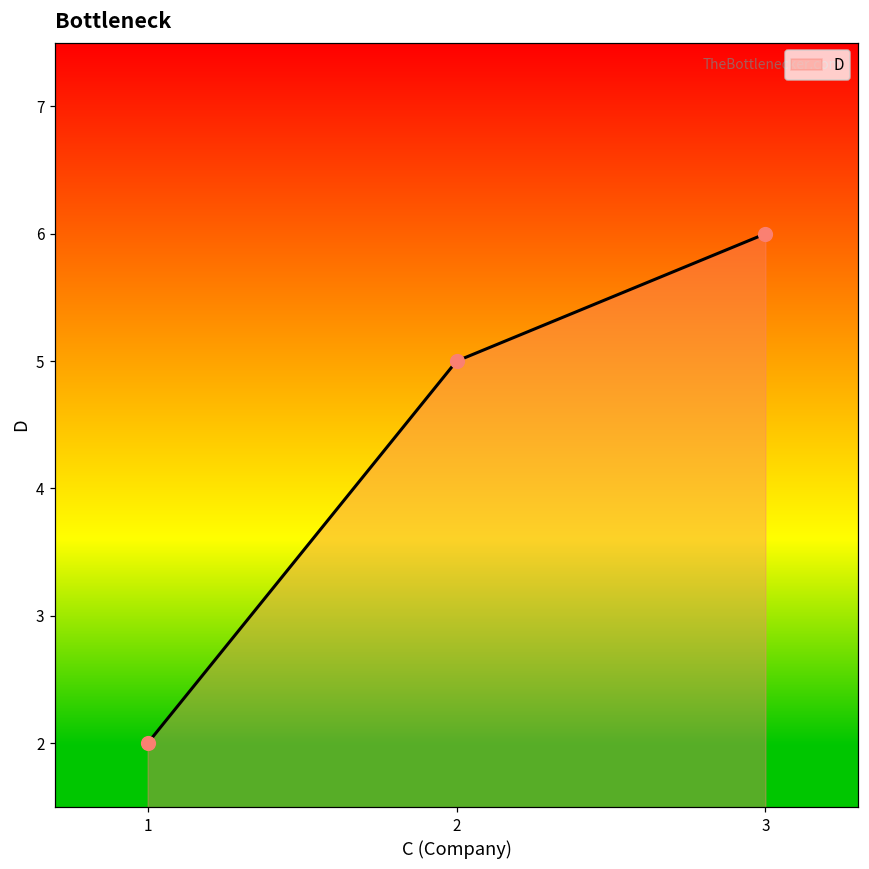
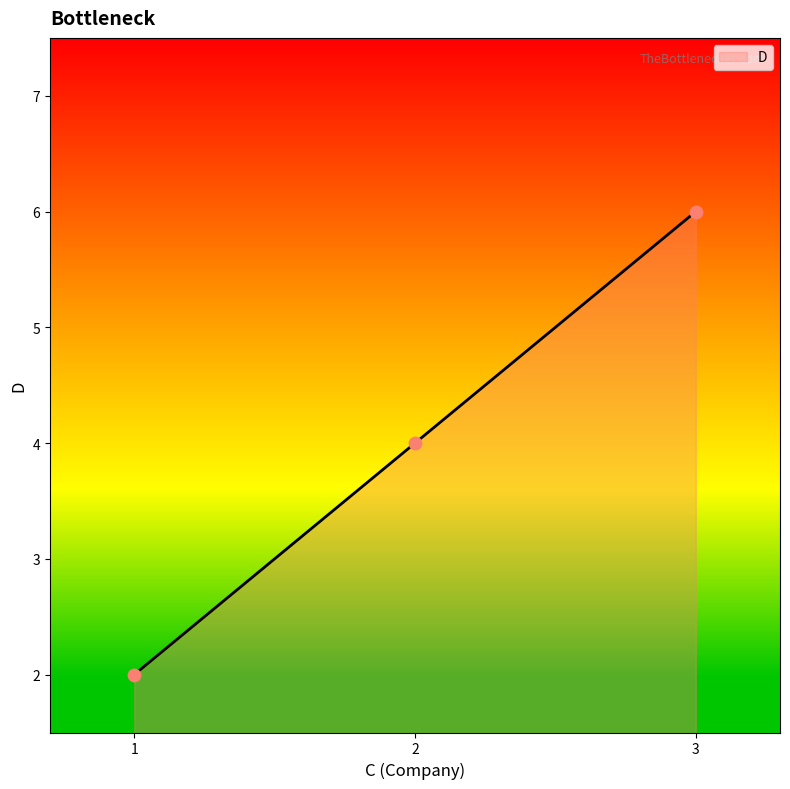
2: 5 -> 4
